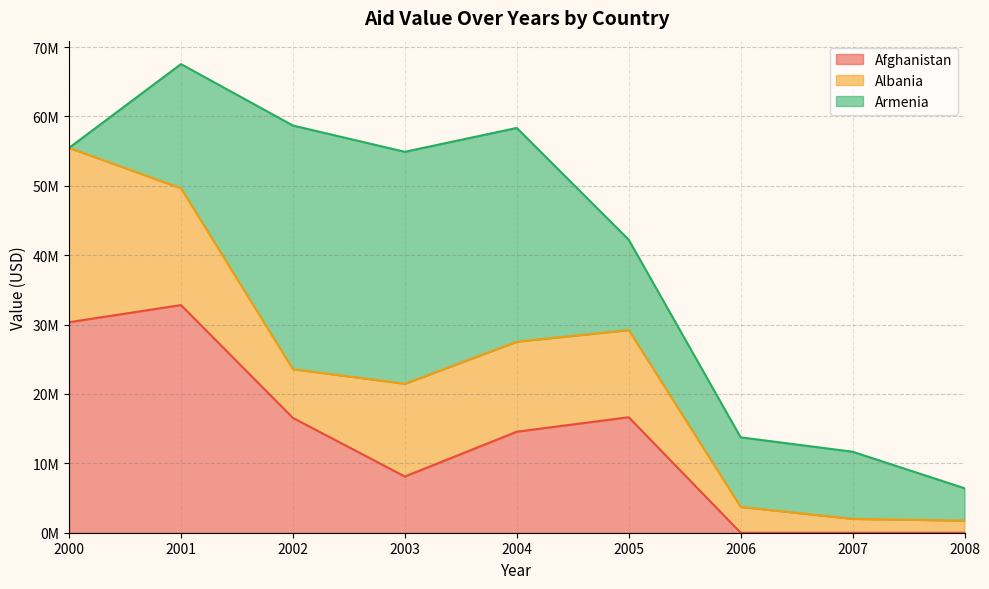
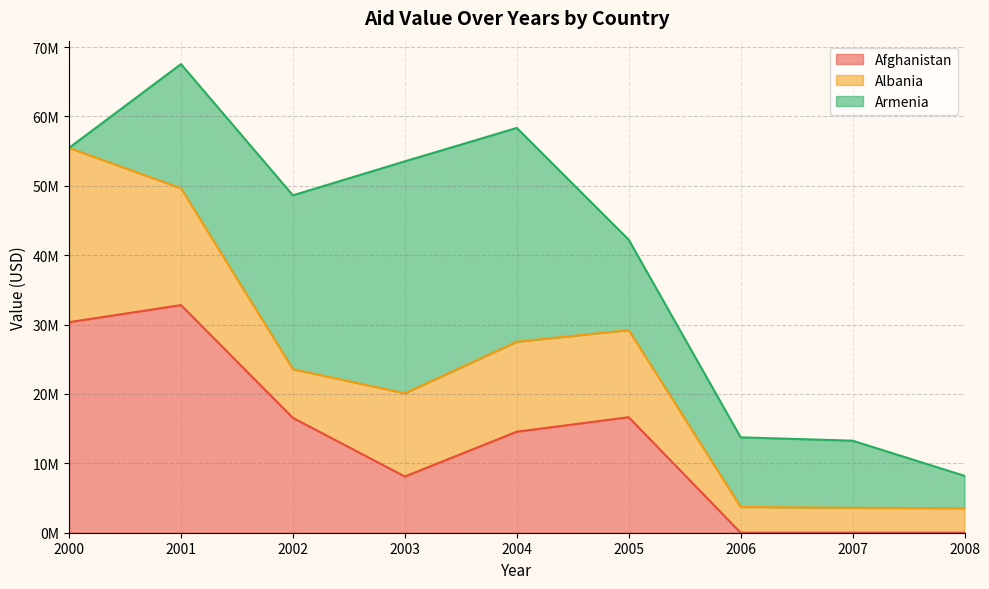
Armenia, 2002: 35000000 -> 25000000
Albania, 2003: 13000000 -> 12000000
Albania, 2007: 2000000 -> 4000000
Albania, 2008: 2000000 -> 4000000
